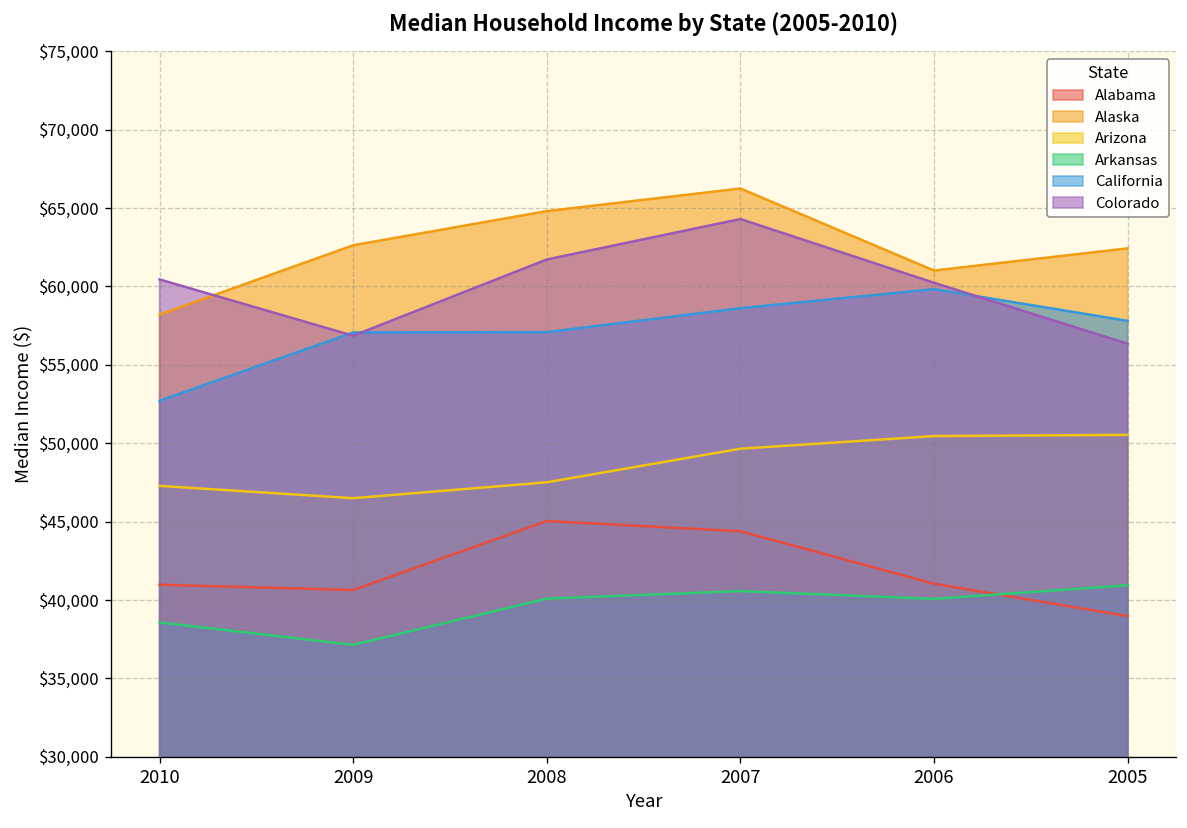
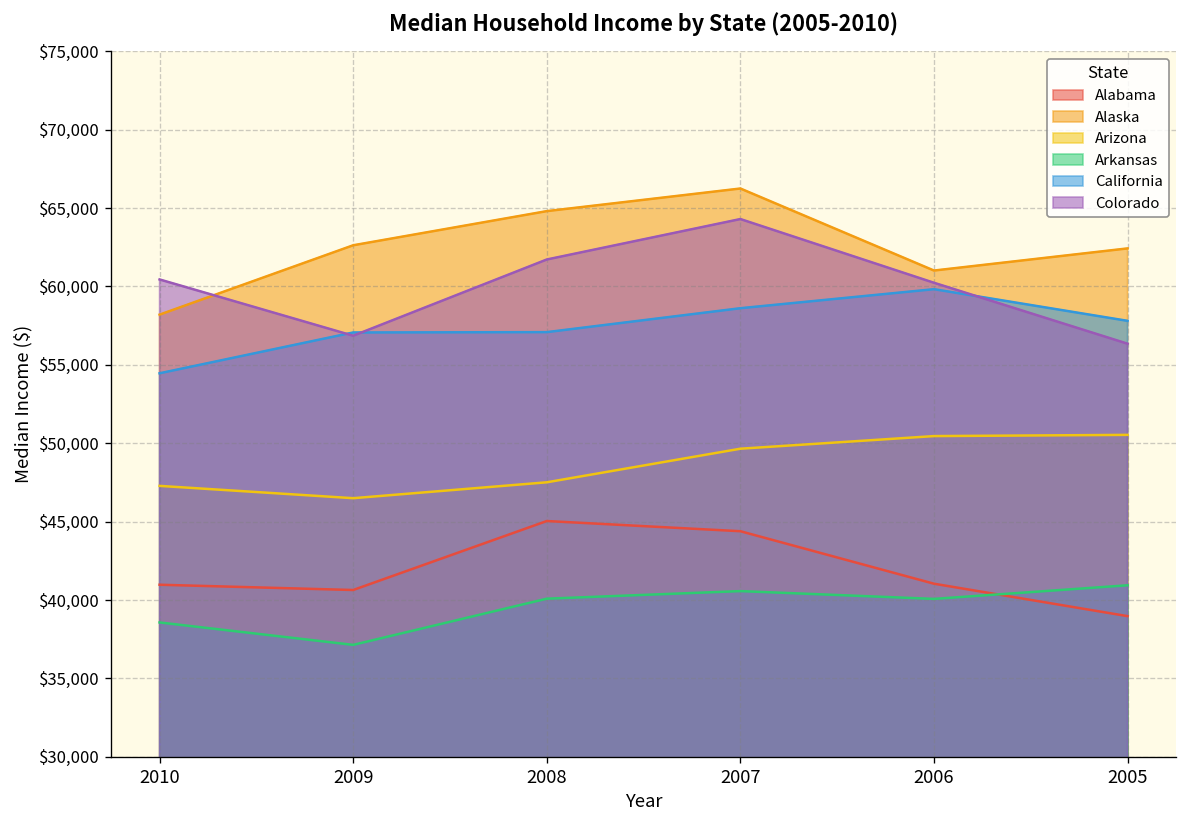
California, 2010: $52,700 -> $54,500
